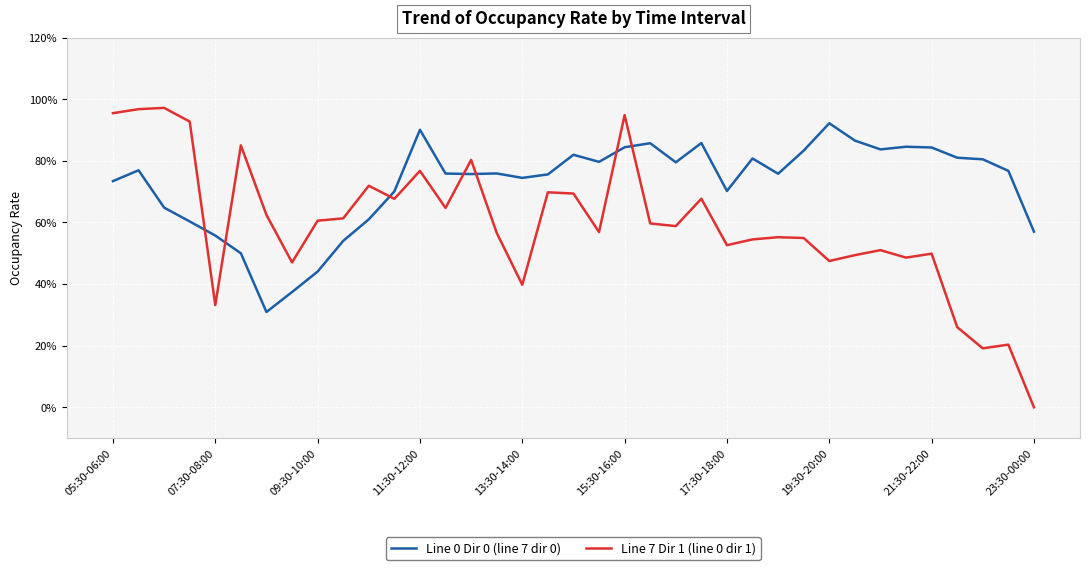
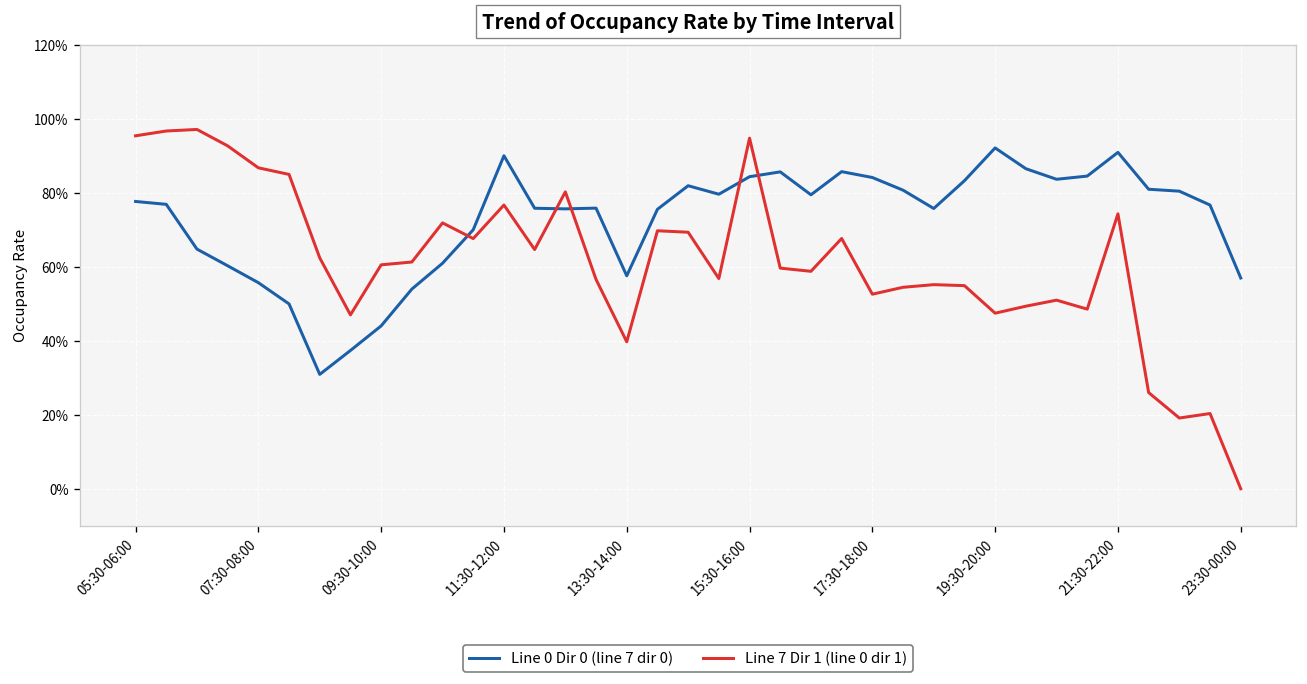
Line 0 Dir 0 (line 7 dir 0), 05:30-06:00: 73% -> 78%
Line 7 Dir 1 (line 0 dir 1), 07:30-08:00: 33% -> 87%
Line 0 Dir 0 (line 7 dir 0), 13:30-14:00: 74% -> 58%
Line 0 Dir 0 (line 7 dir 0), 17:30-18:00: 70% -> 84%
Line 0 Dir 0 (line 7 dir 0), 21:30-22:00: 84% -> 91%
Line 7 Dir 1 (line 0 dir 1), 21:30-22:00: 50% -> 74%
